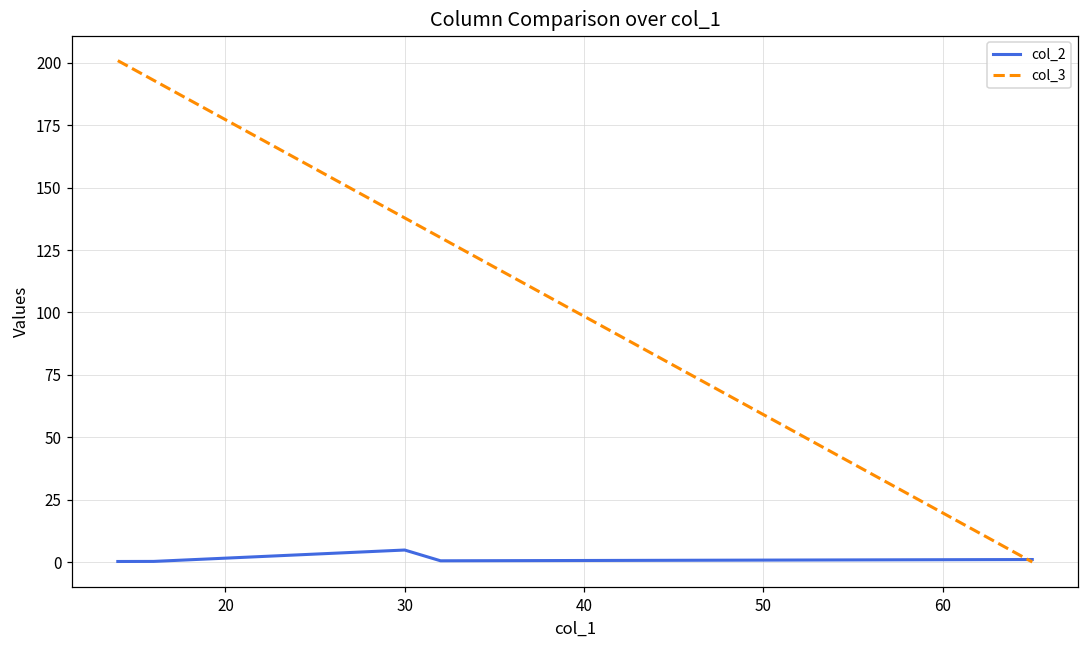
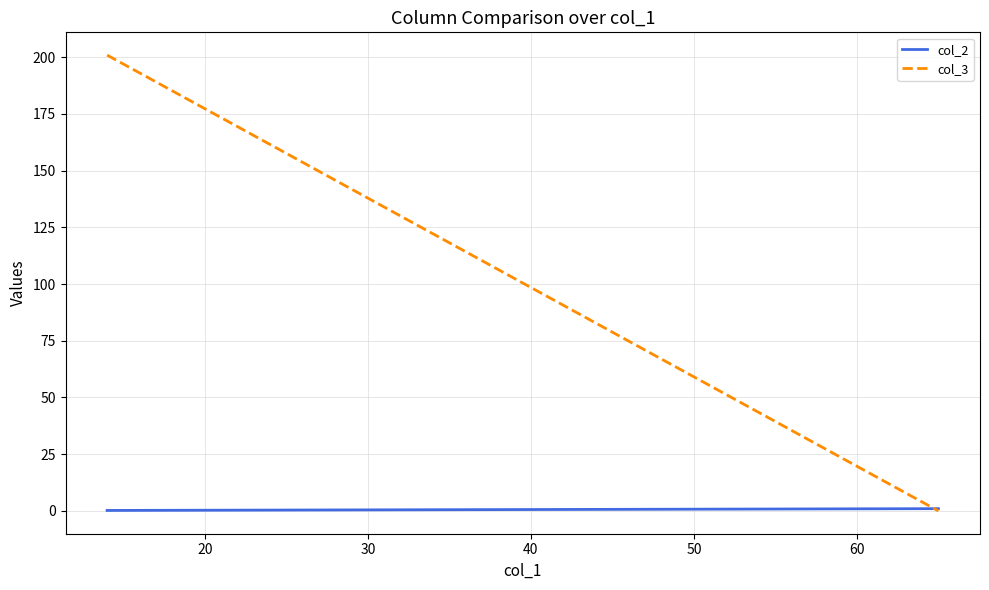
col_2, 30: 5 -> 0
